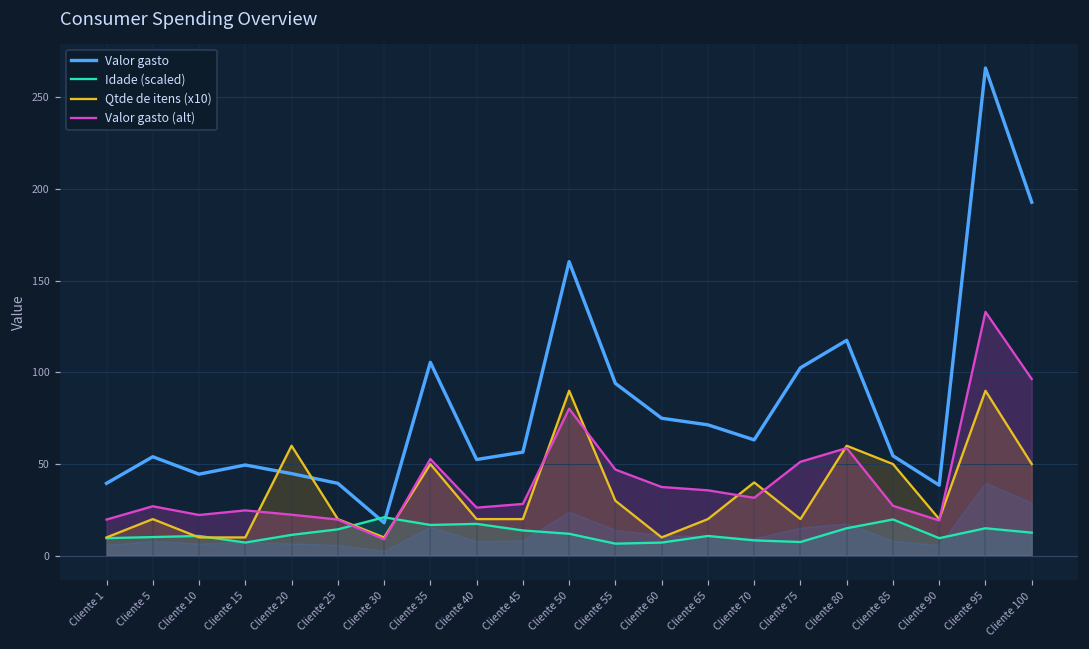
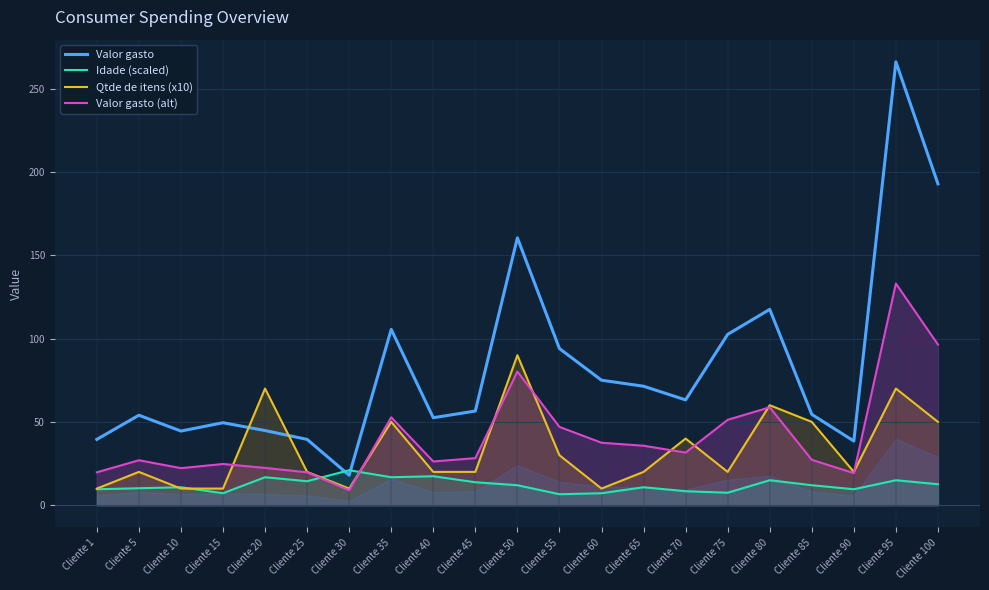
Idade (scaled), Cliente 20: 11 -> 17
Qtde de itens (x10), Cliente 20: 60 -> 70
Idade (scaled), Cliente 85: 20 -> 12
Qtde de itens (x10), Cliente 95: 90 -> 70
